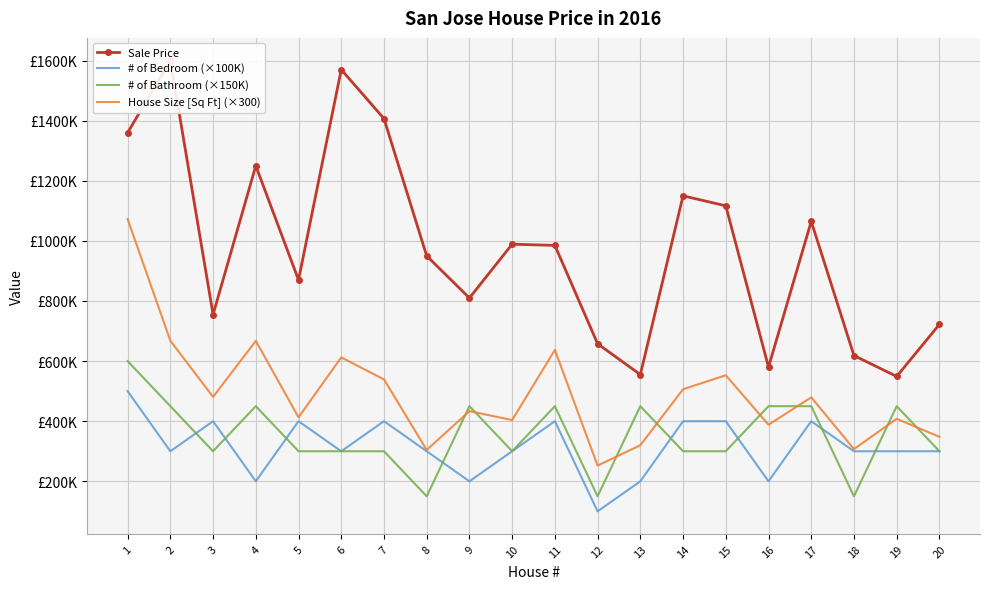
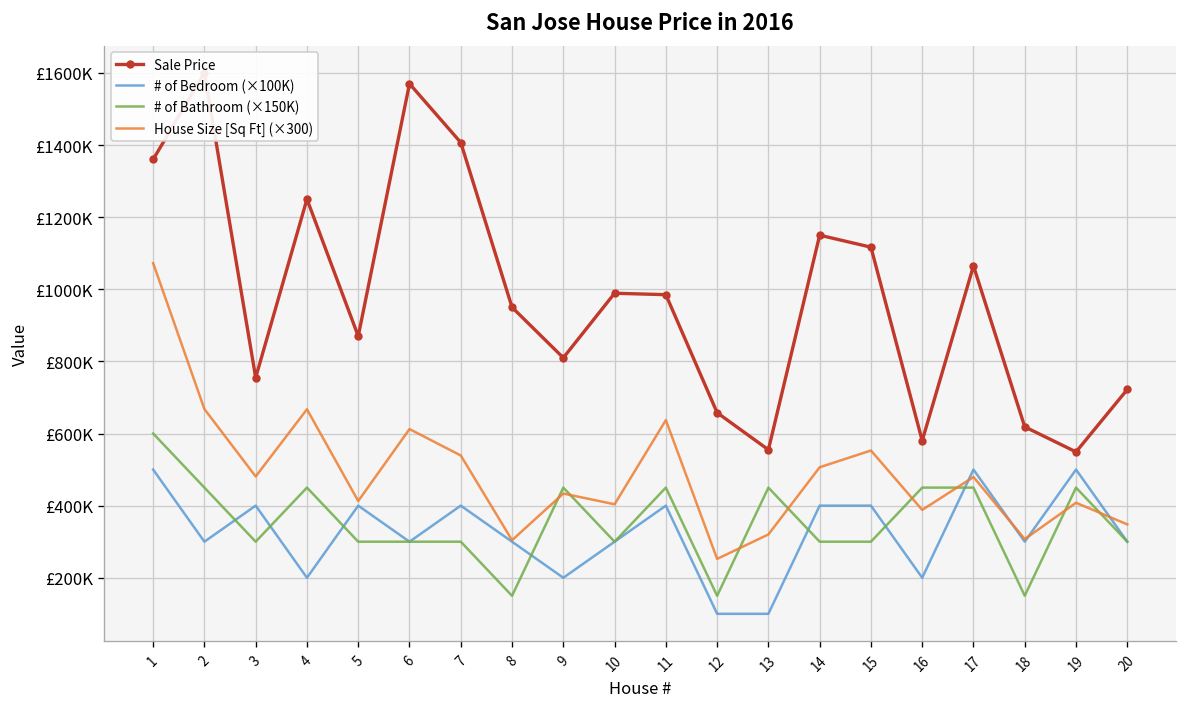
# of Bedroom (×100K), 13: £200000 -> £100000
# of Bedroom (×100K), 17: £400000 -> £500000
# of Bedroom (×100K), 19: £300000 -> £500000
